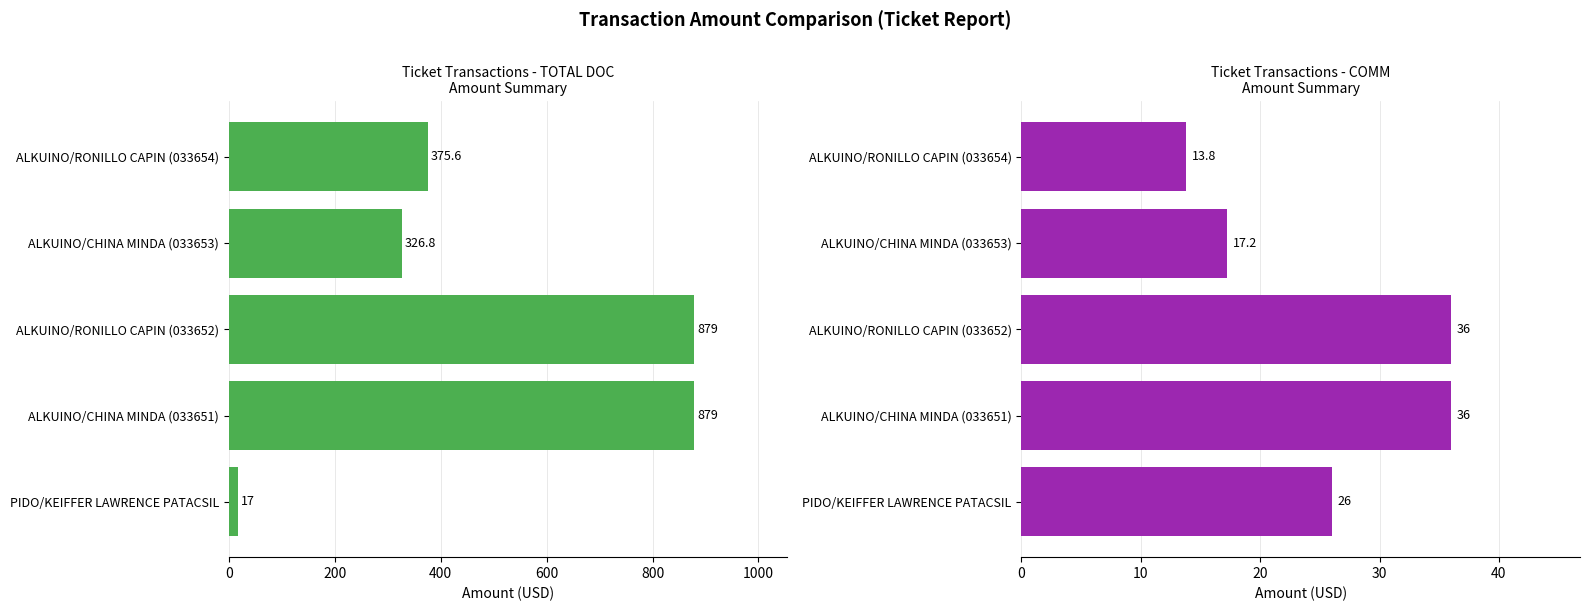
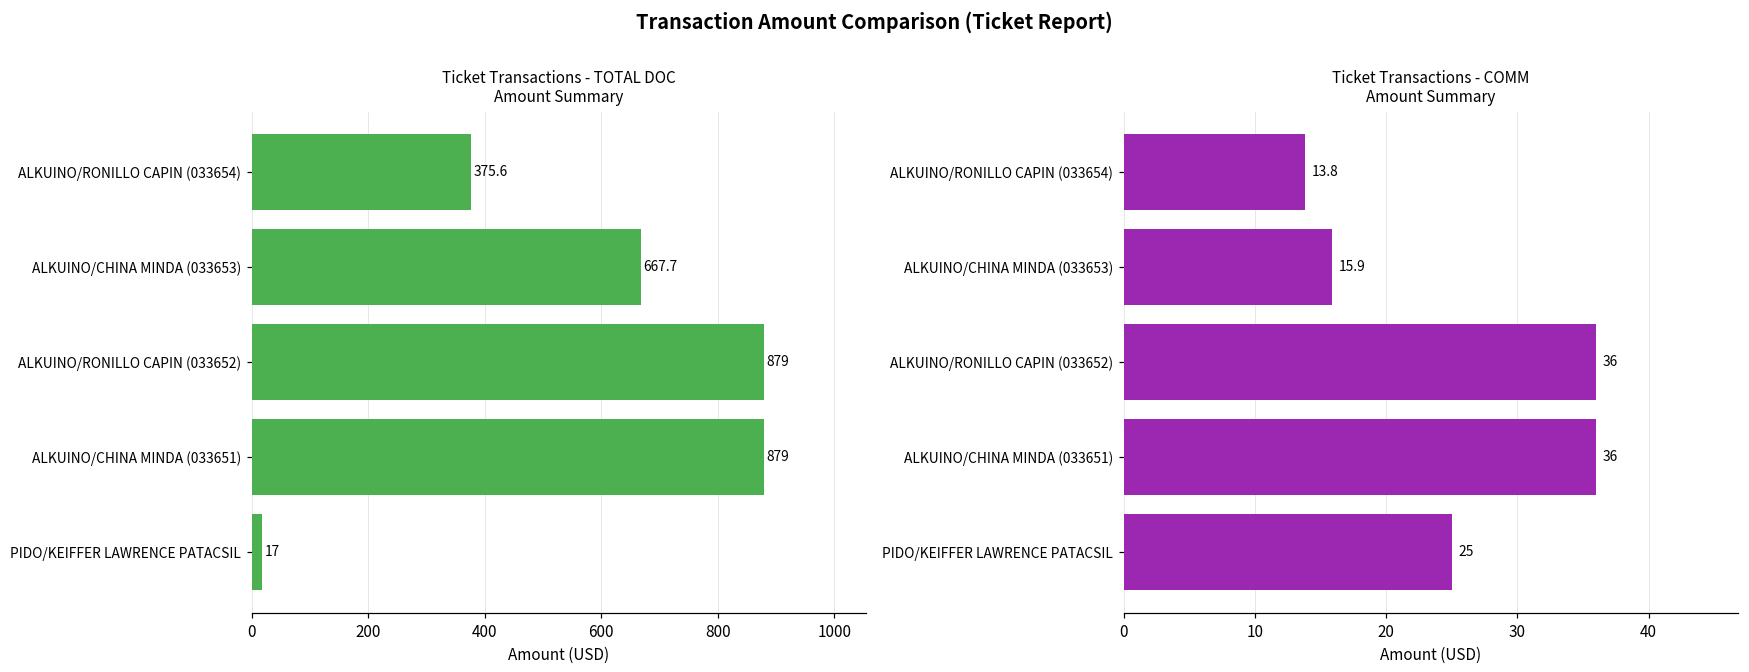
Ticket Transactions - TOTAL DOC Amount Summary, ALKUINO/CHINA MINDA (033653): 326.8 -> 667.7
Ticket Transactions - COMM Amount Summary, ALKUINO/CHINA MINDA (033653): 17.2 -> 15.9
Ticket Transactions - COMM Amount Summary, PIDO/KEIFFER LAWRENCE PATACSIL: 26 -> 25
